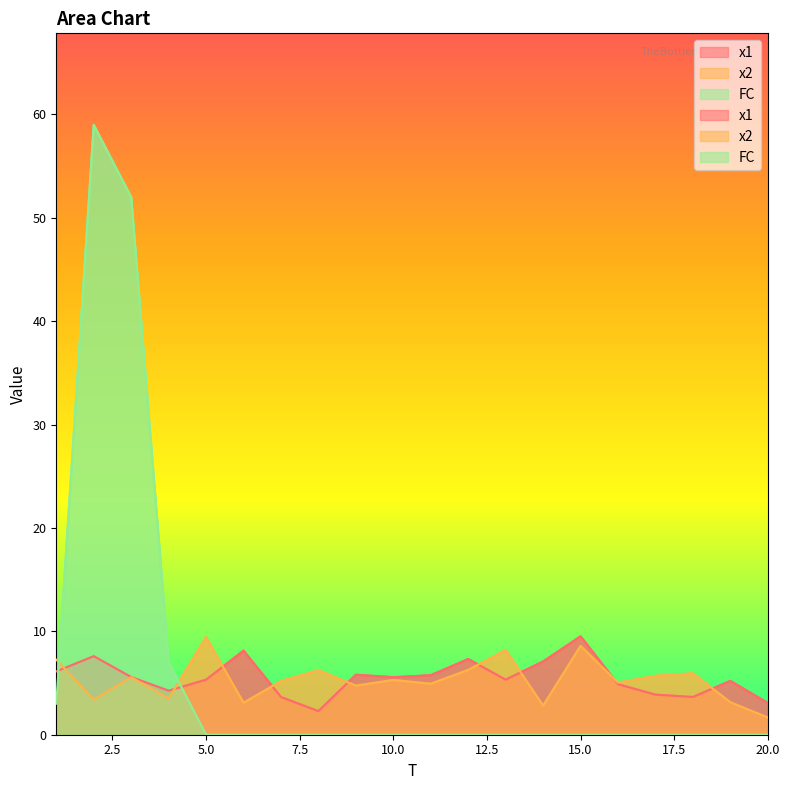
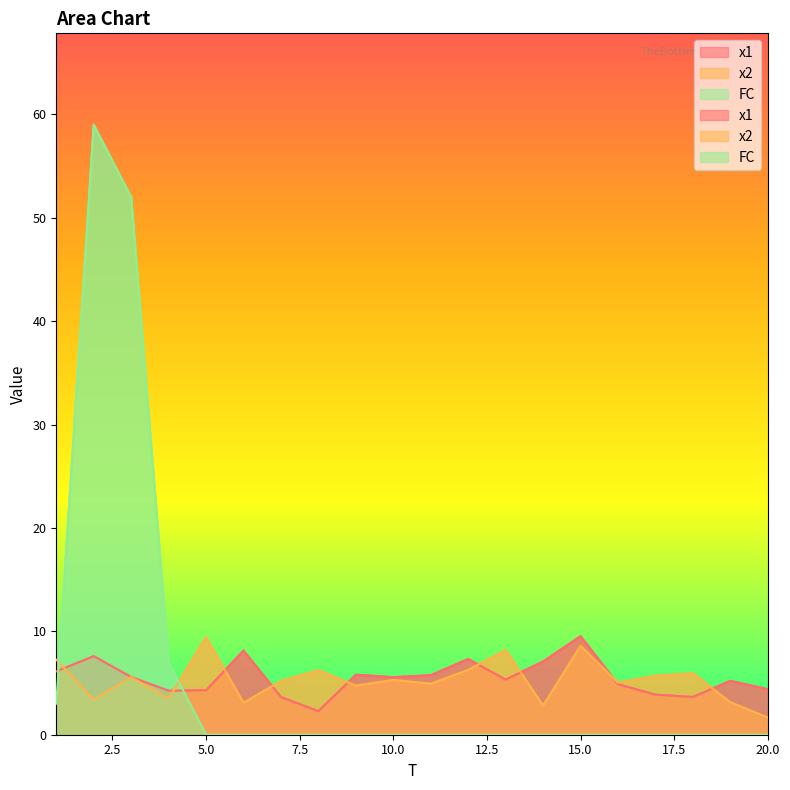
x1, 5.0: 5.3 -> 4.3
x1, 20.0: 3.1 -> 4.4
